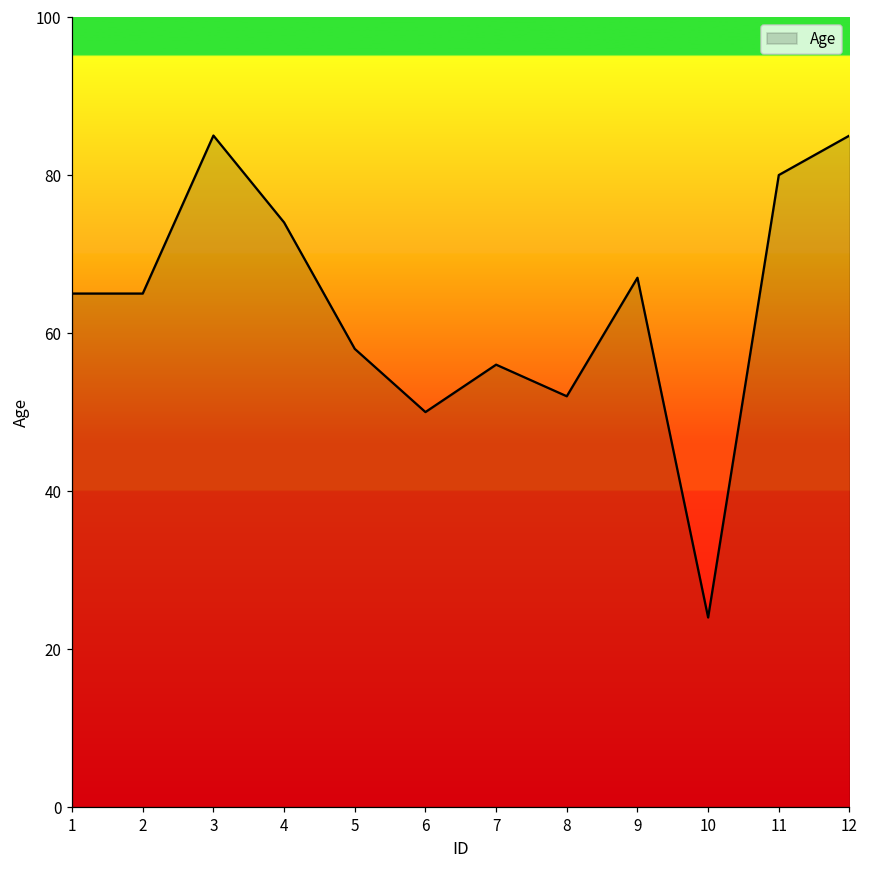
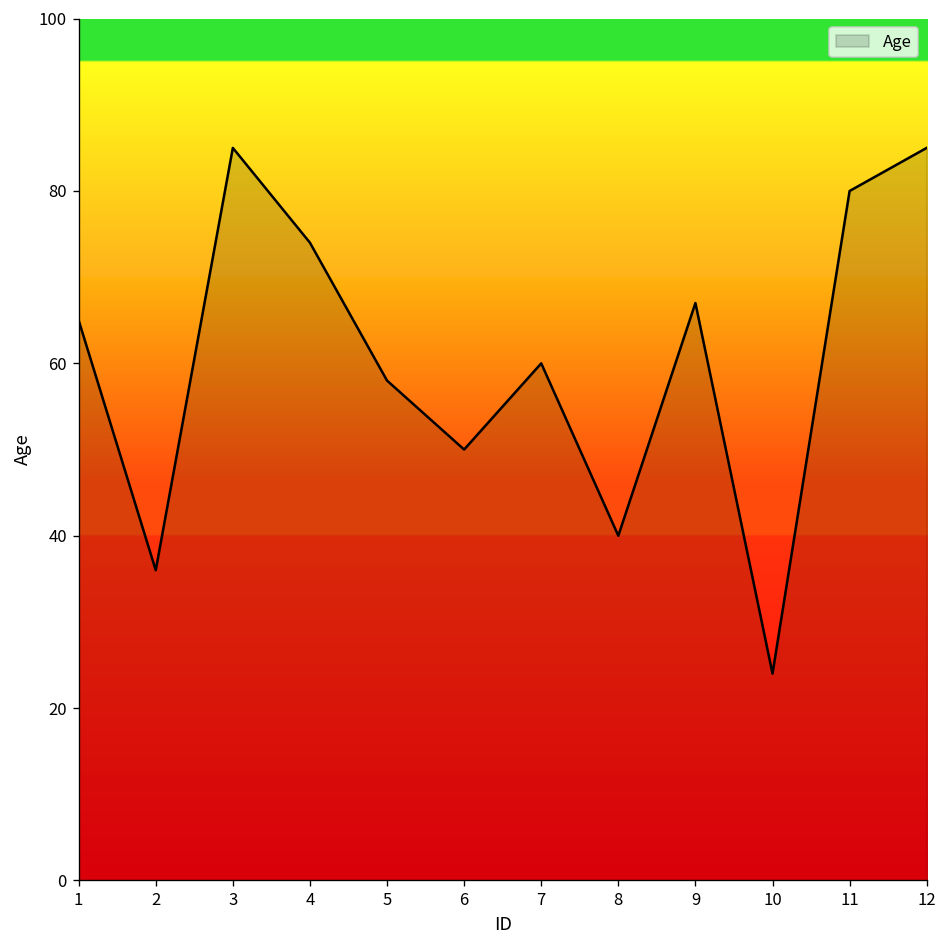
2: 65 -> 36
7: 56 -> 60
8: 52 -> 40
